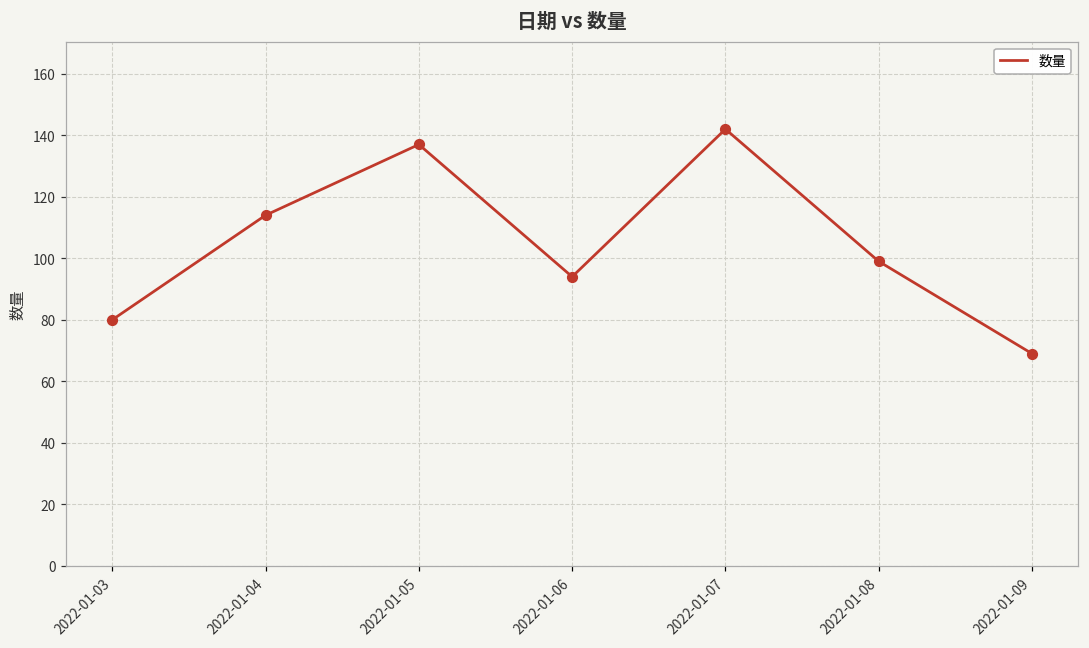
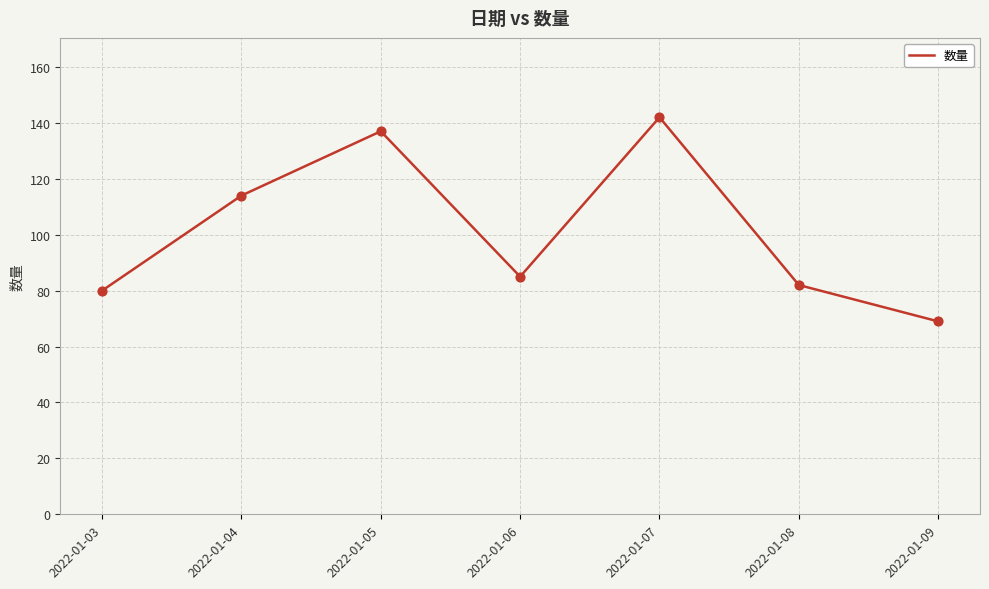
2022-01-06: 94 -> 85
2022-01-08: 99 -> 82
